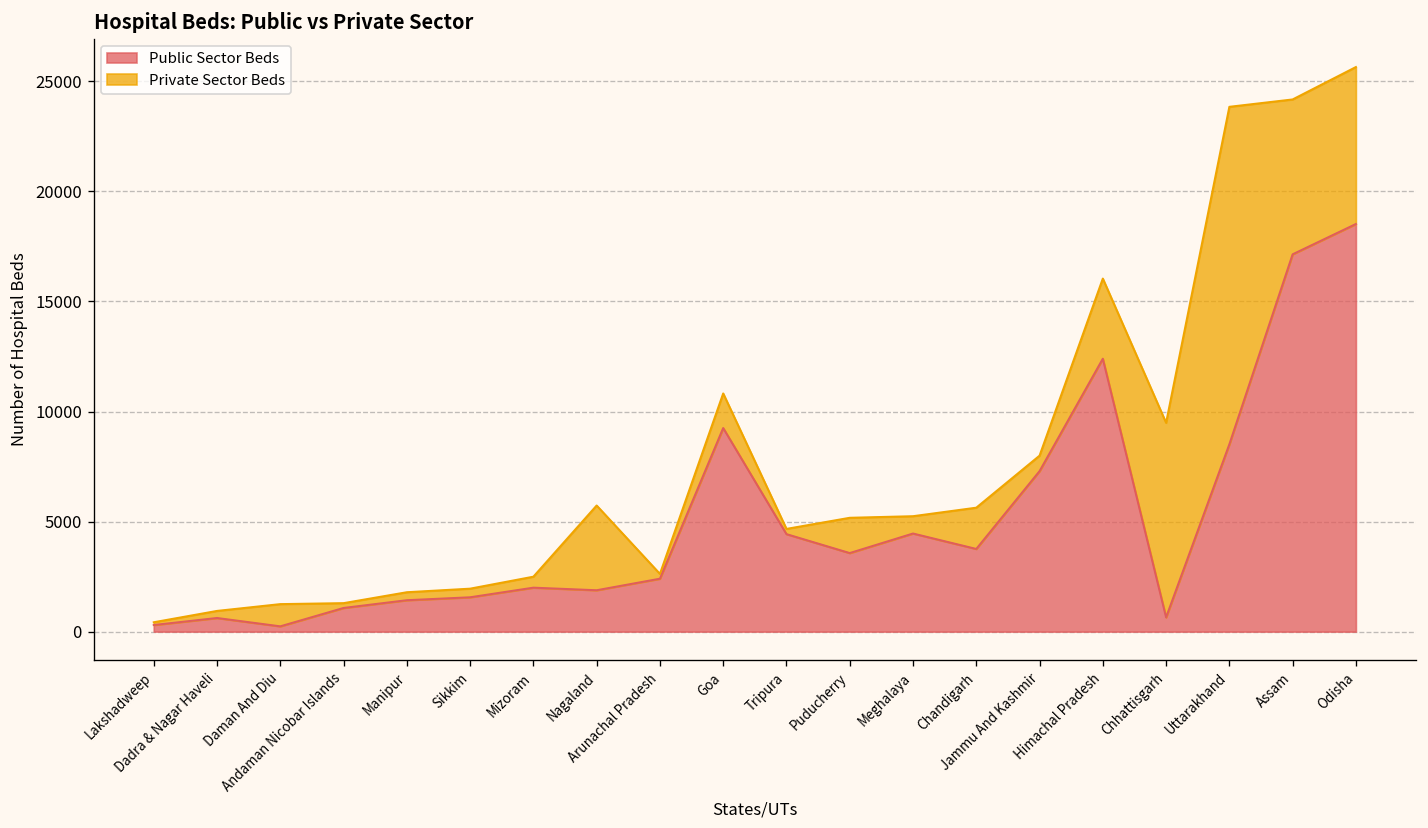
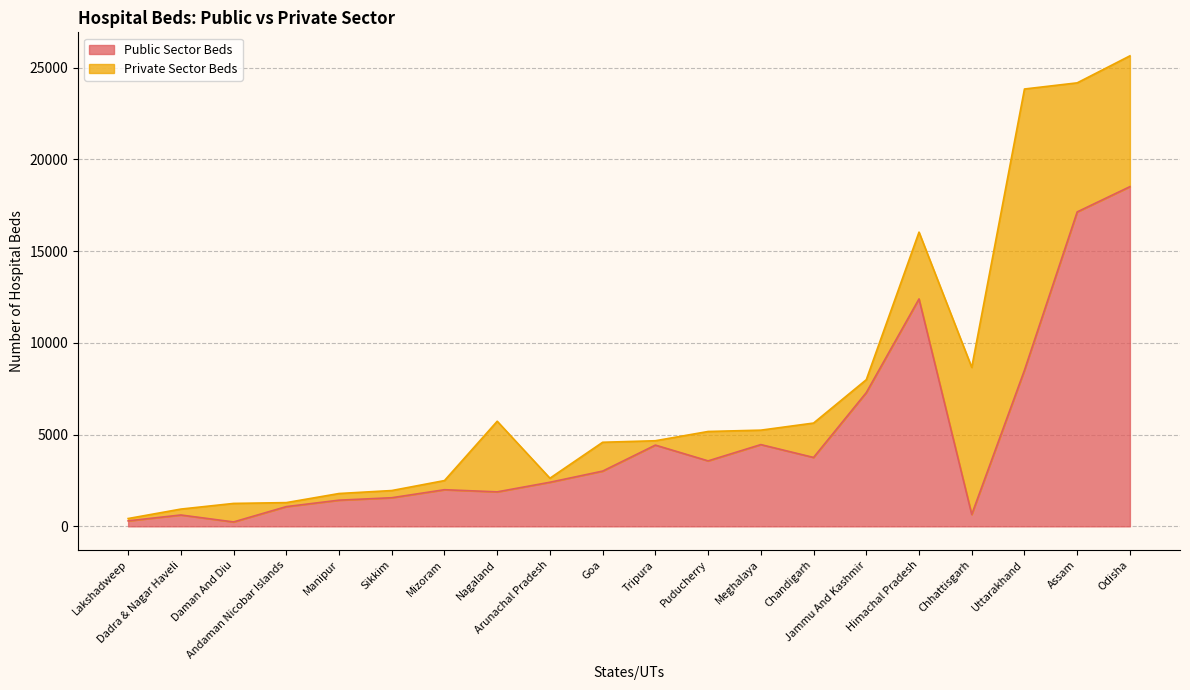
Public Sector Beds, Goa: 9200 -> 3000
Private Sector Beds, Chhattisgarh: 8800 -> 8000
